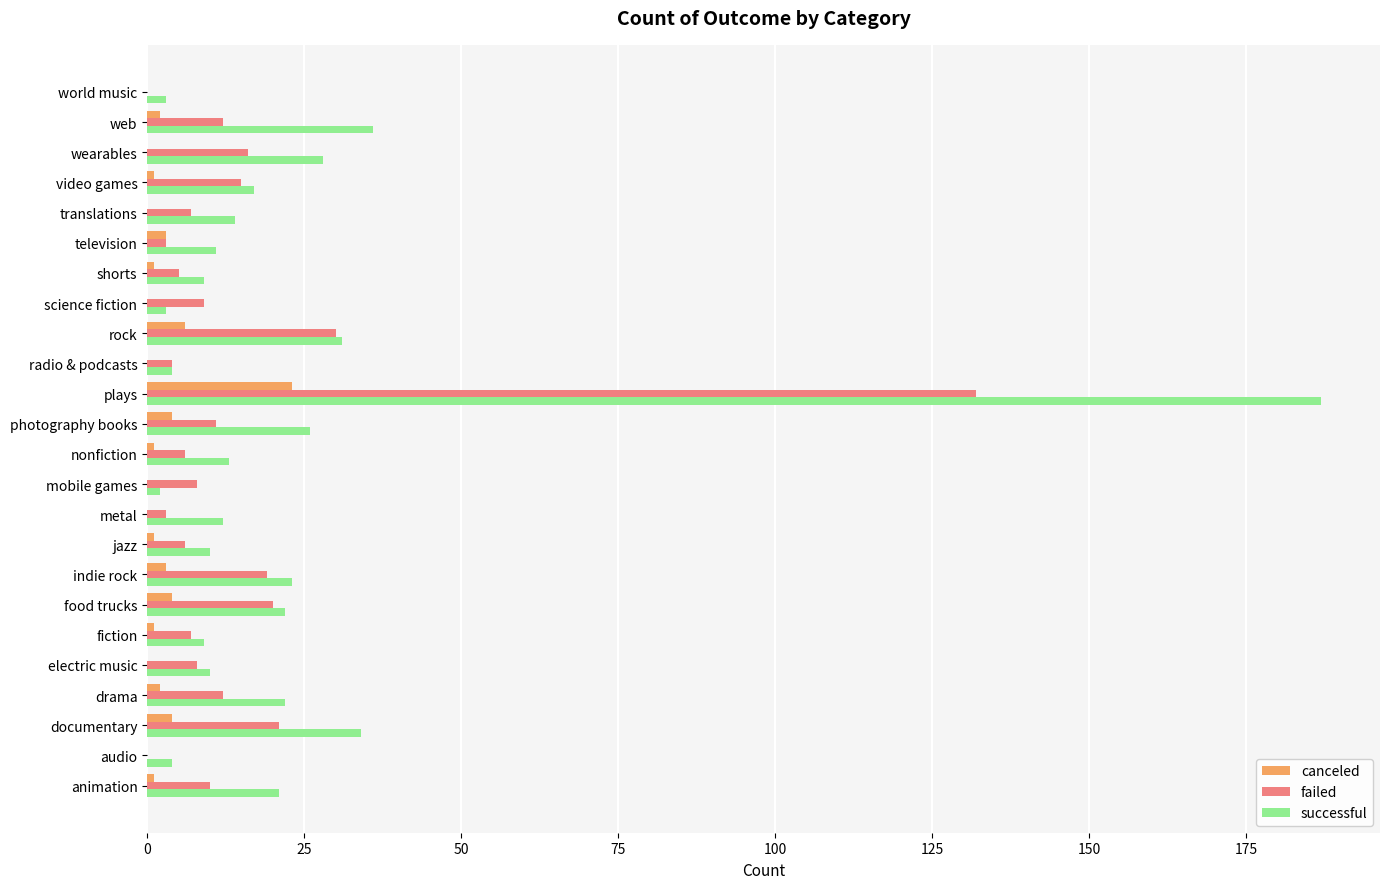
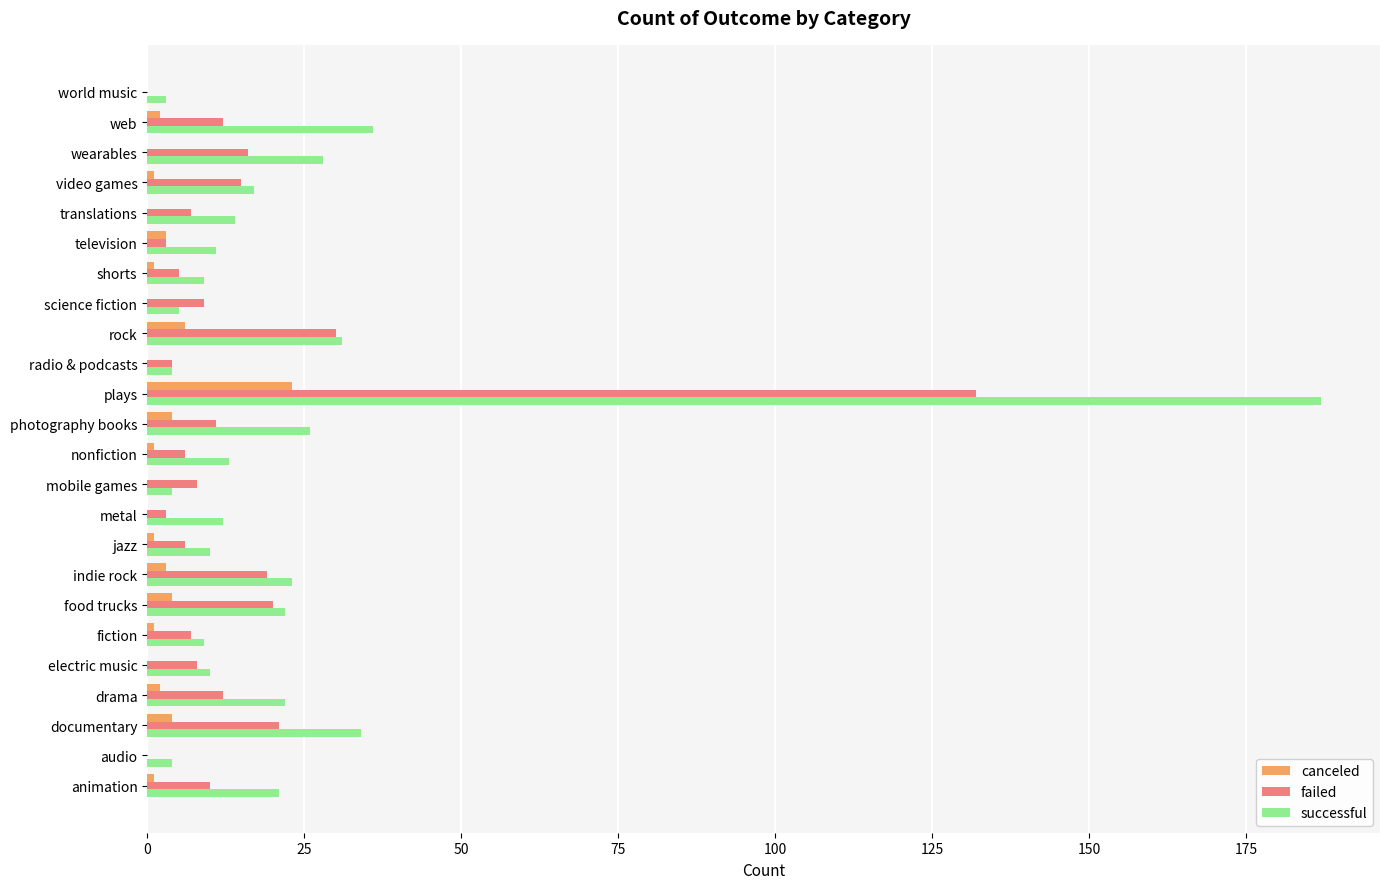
successful, science fiction: 3 -> 5
successful, mobile games: 2 -> 4
